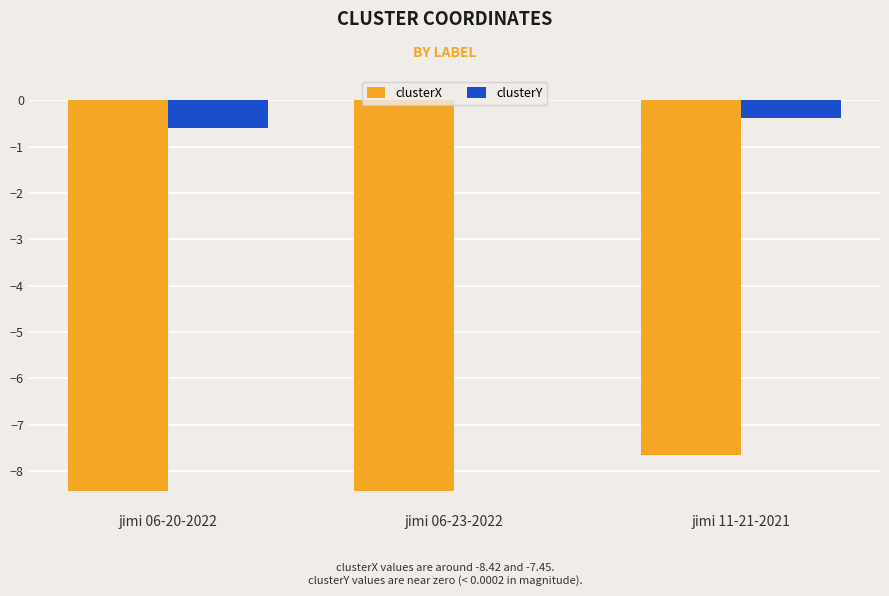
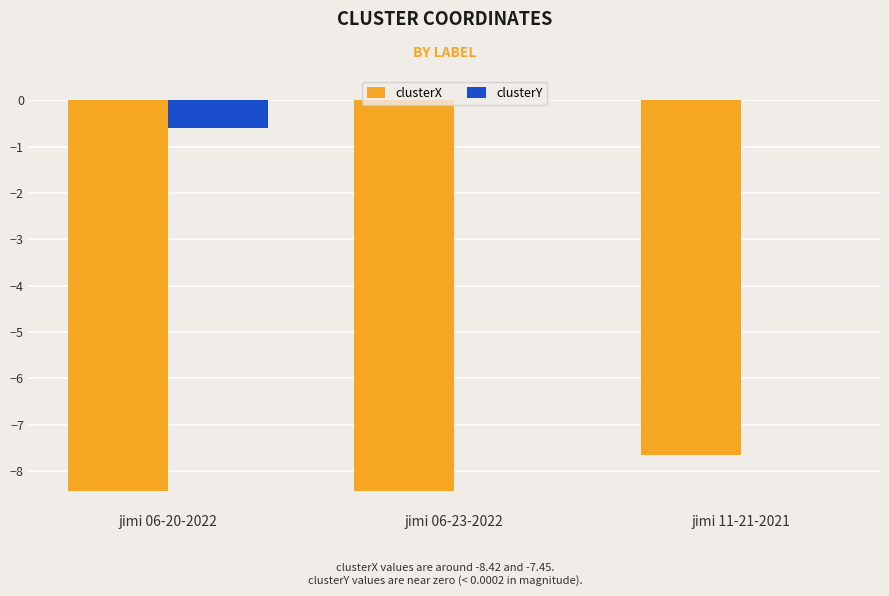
clusterY, jimi 11-21-2021: -0.4 -> 0.0
